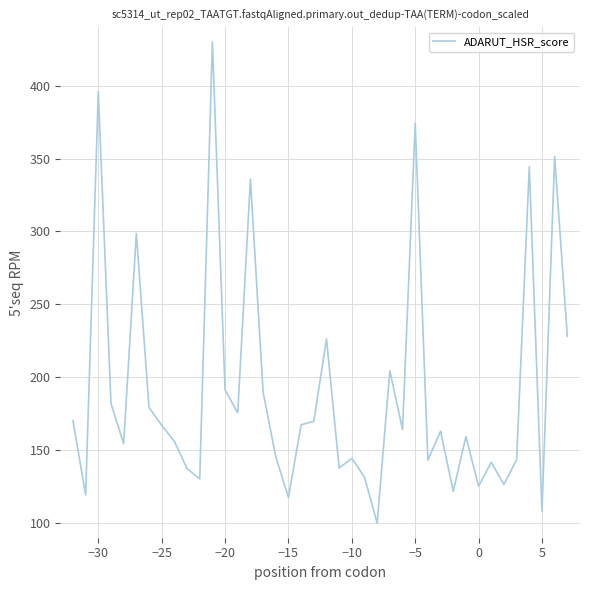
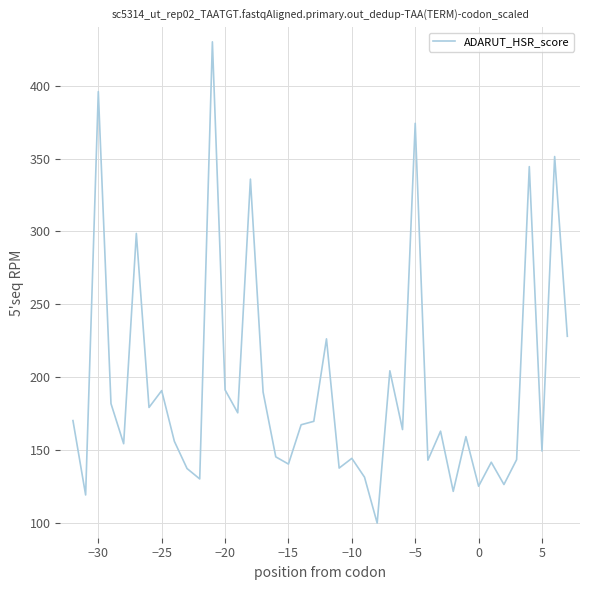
−25: 167 -> 191
−15: 118 -> 141
5: 108 -> 149
